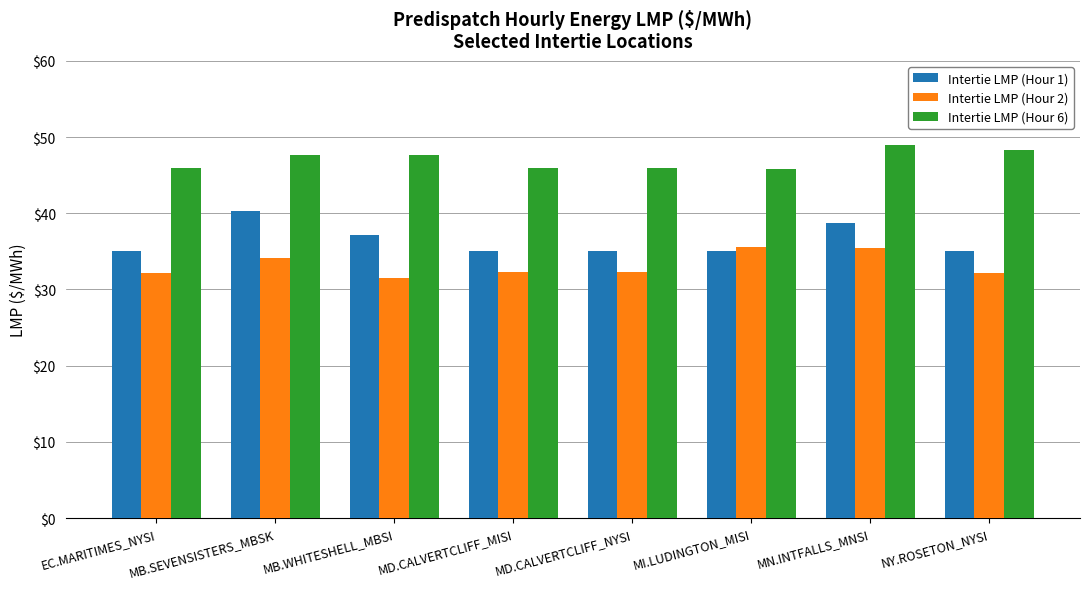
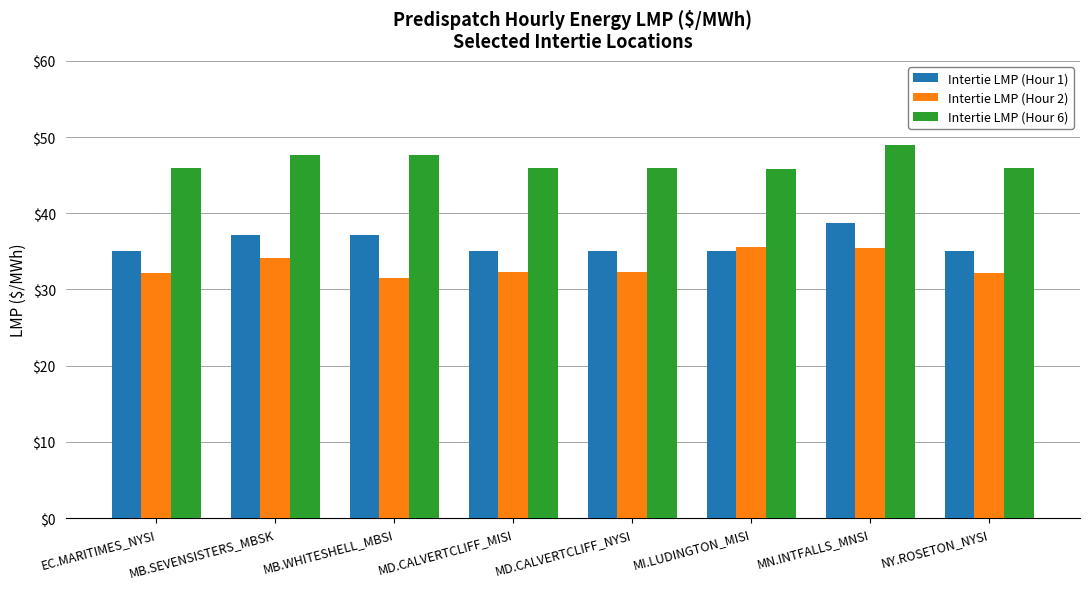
Intertie LMP (Hour 1), MB.SEVENSISTERS_MBSK: $40 -> $37
Intertie LMP (Hour 6), NY.ROSETON_NYSI: $48 -> $46
